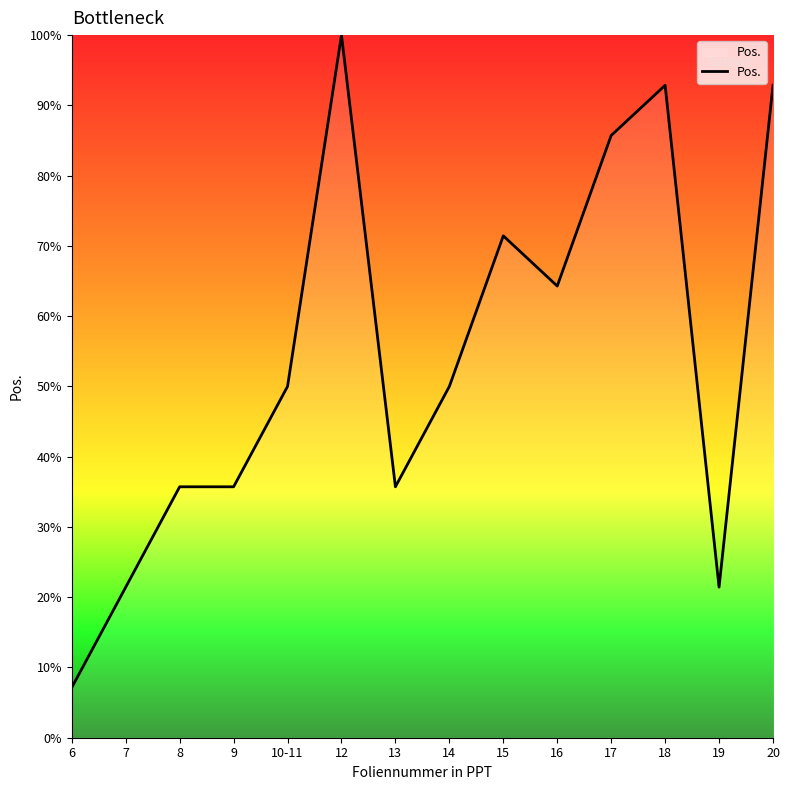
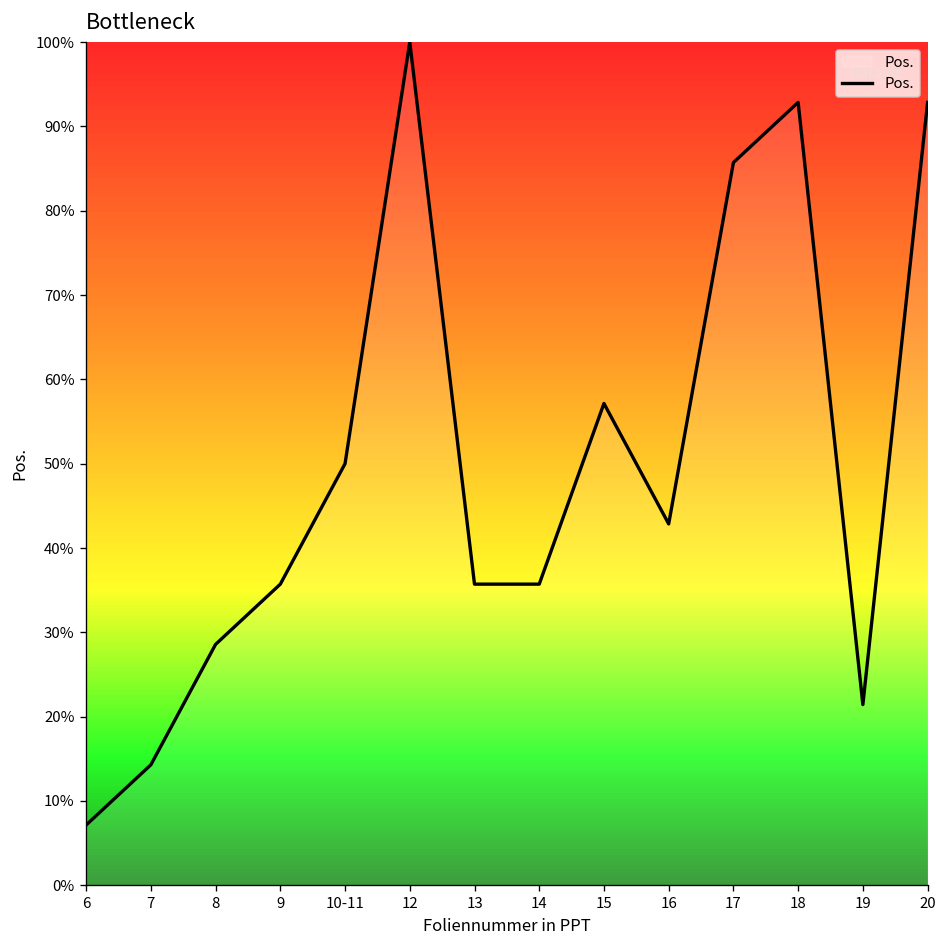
7: 21% -> 14%
8: 36% -> 29%
14: 50% -> 36%
15: 71% -> 57%
16: 64% -> 43%
